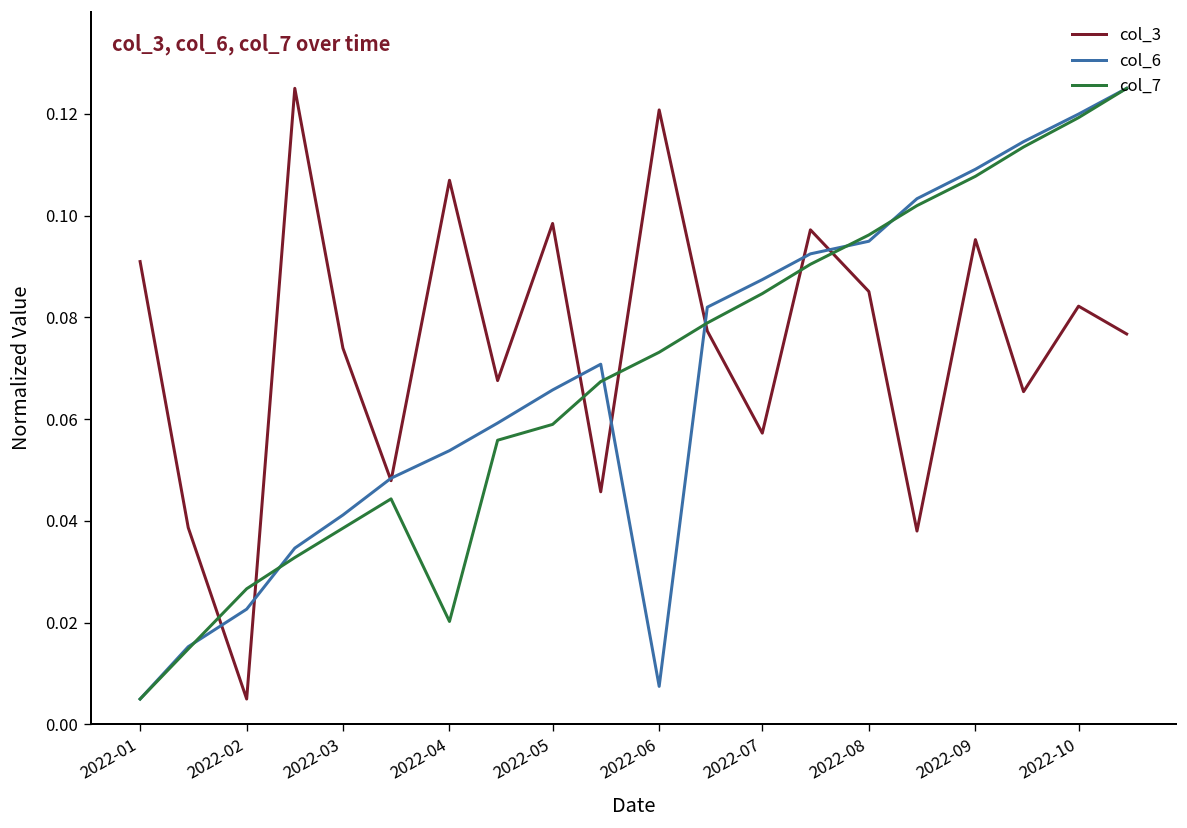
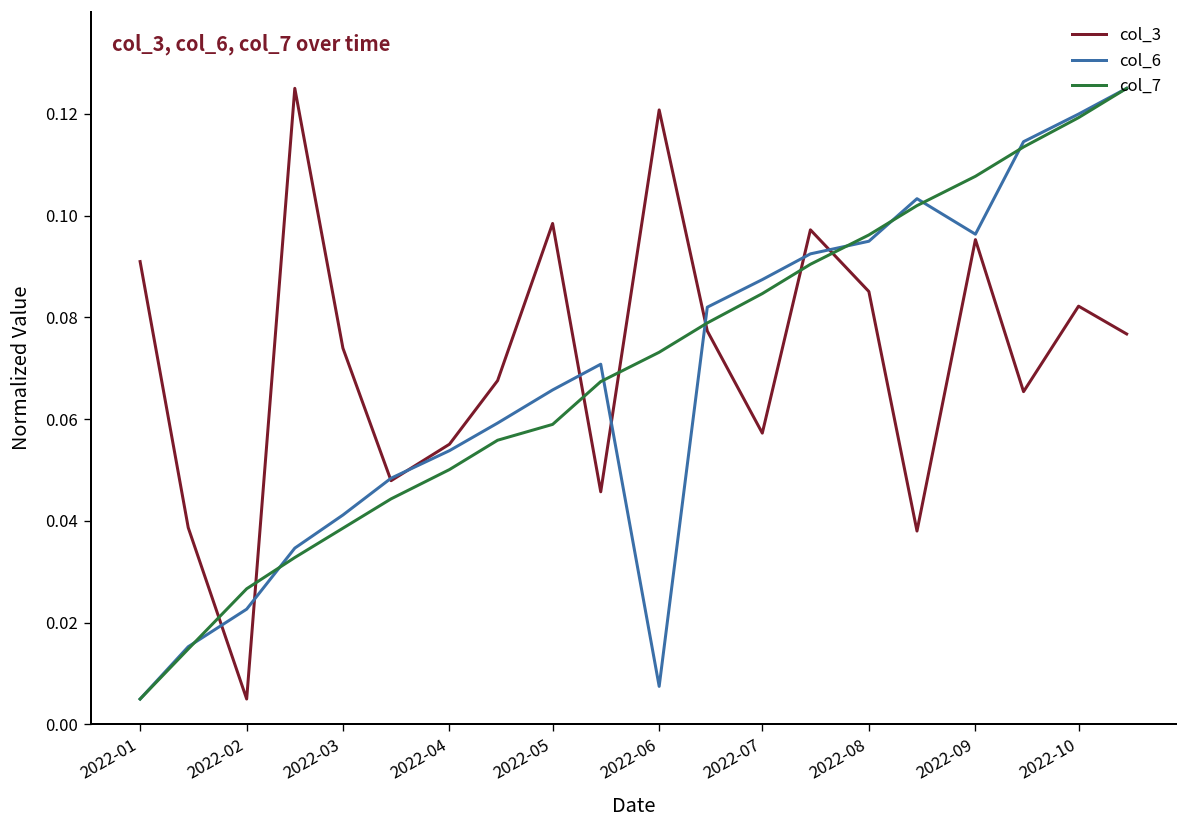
col_3, 2022-04: 0.107 -> 0.055
col_7, 2022-04: 0.020 -> 0.050
col_6, 2022-09: 0.109 -> 0.096
